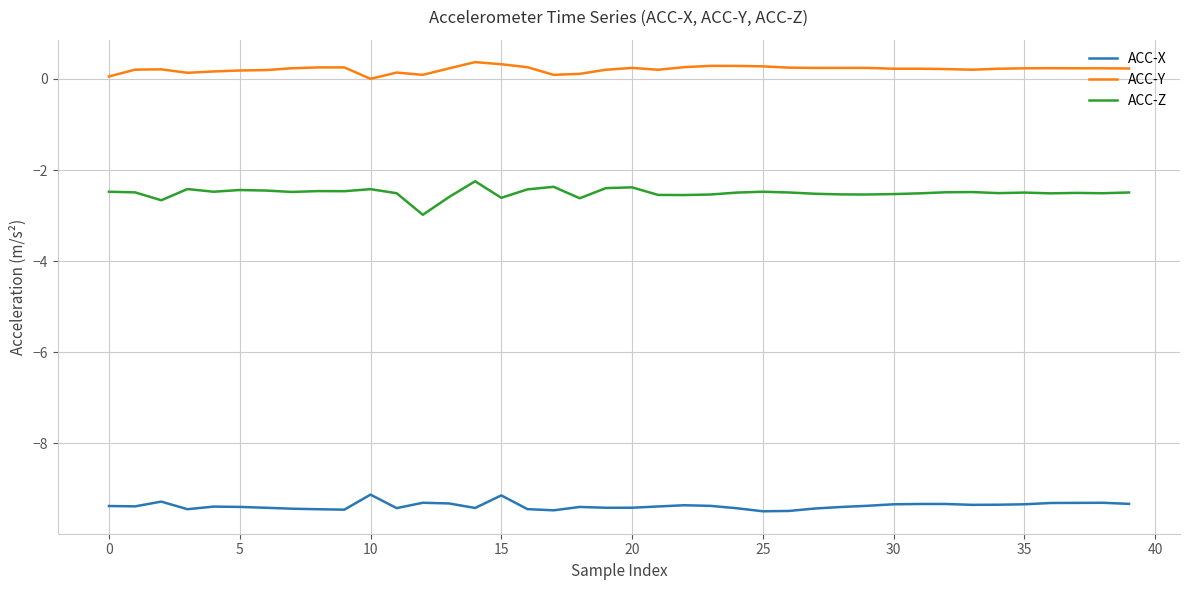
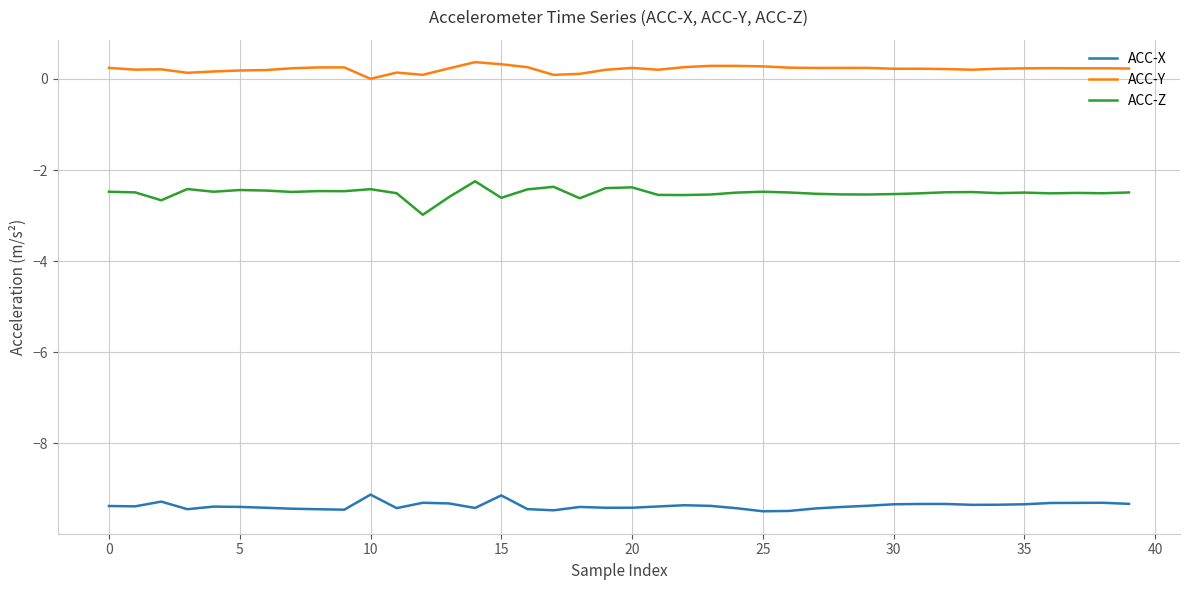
ACC-Y, 0: 0.1 -> 0.2
